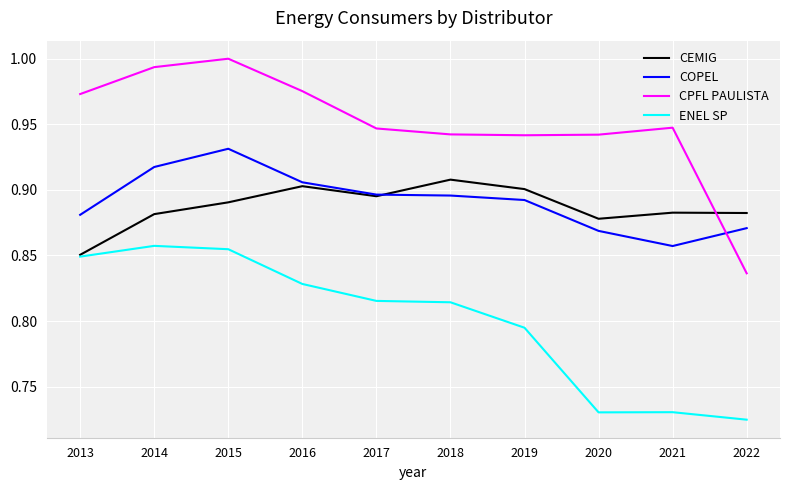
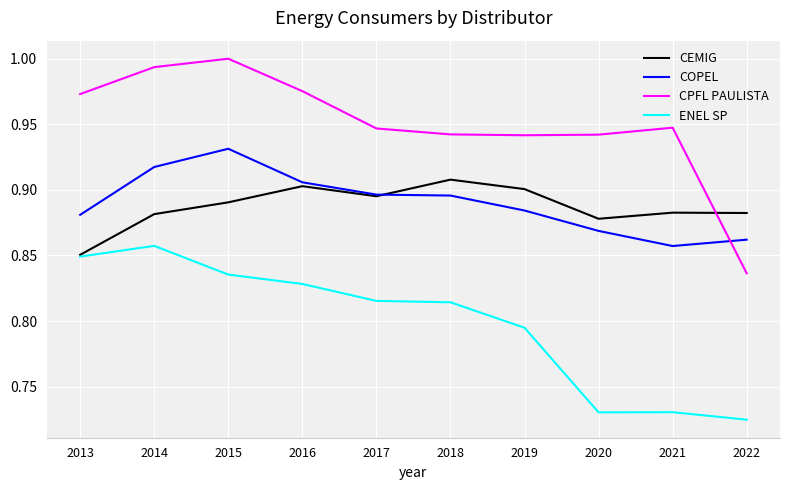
ENEL SP, 2015: 0.855 -> 0.835
COPEL, 2019: 0.892 -> 0.884
COPEL, 2022: 0.871 -> 0.862
